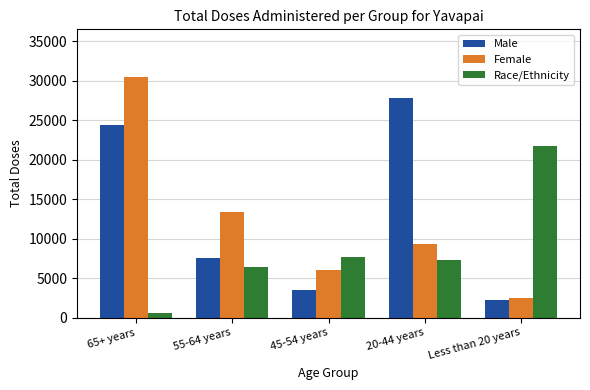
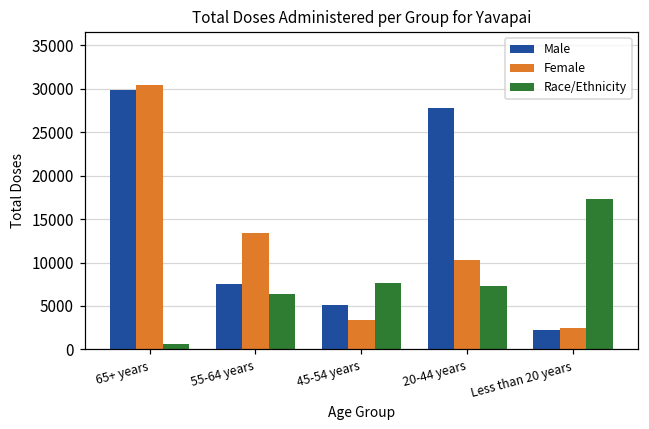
Male, 65+ years: 24000 -> 30000
Male, 45-54 years: 4000 -> 5000
Female, 45-54 years: 6000 -> 3000
Female, 20-44 years: 9000 -> 10000
Race/Ethnicity, Less than 20 years: 22000 -> 17000
